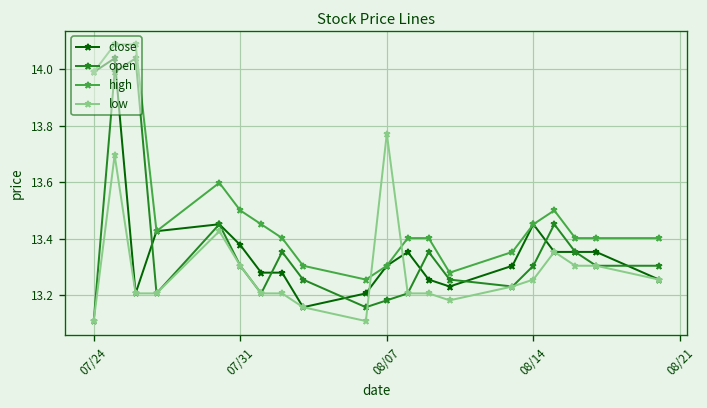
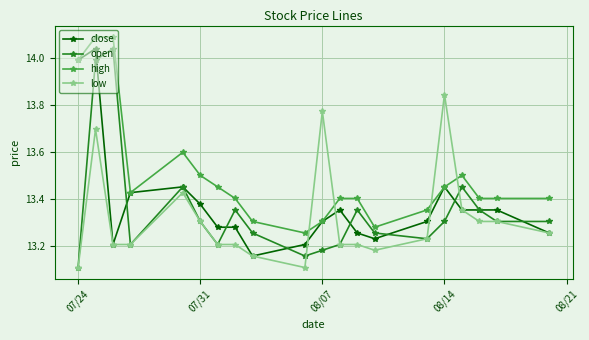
low, 08/14: 13.26 -> 13.84
